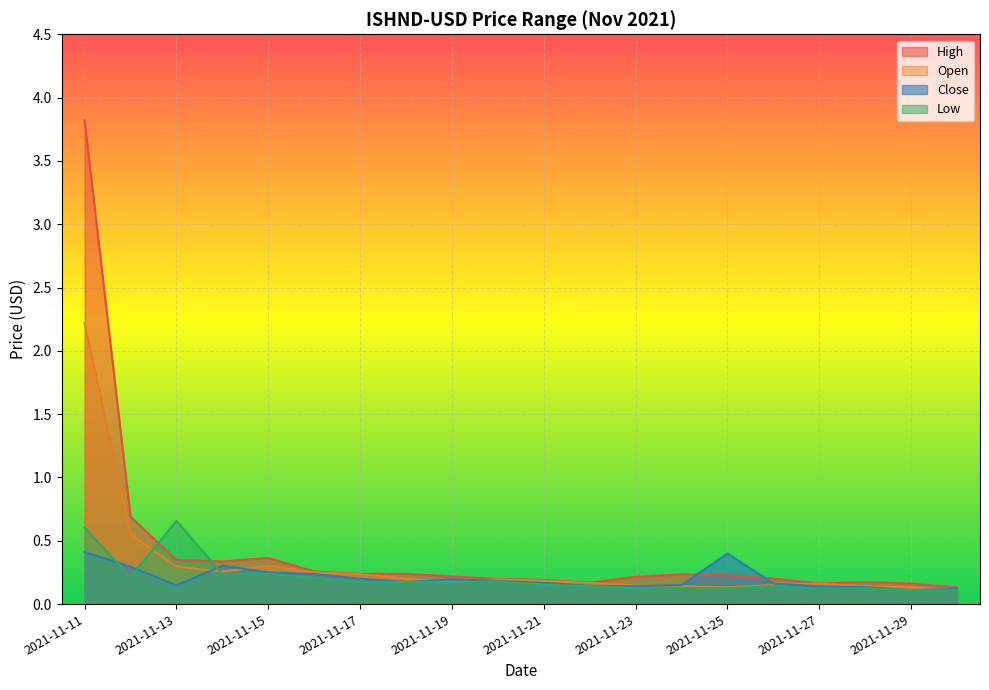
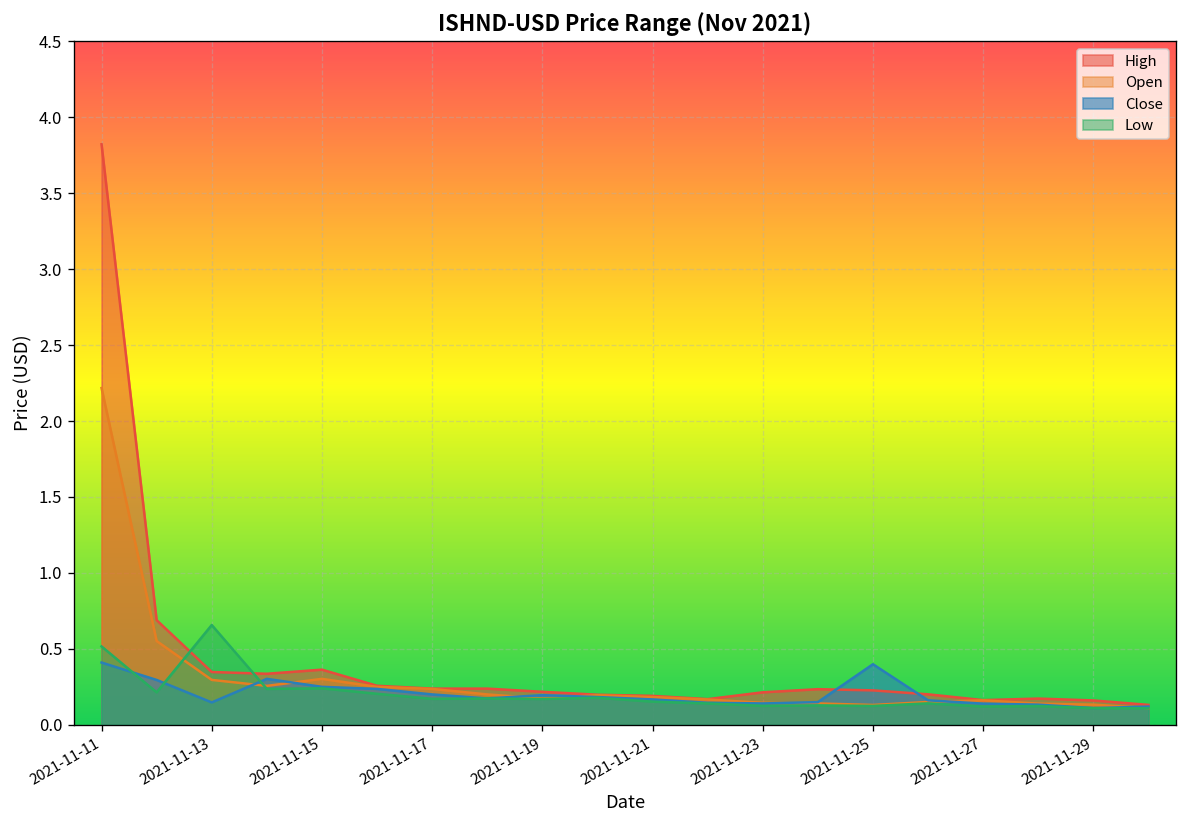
Low, 2021-11-11: 0.60 -> 0.52
